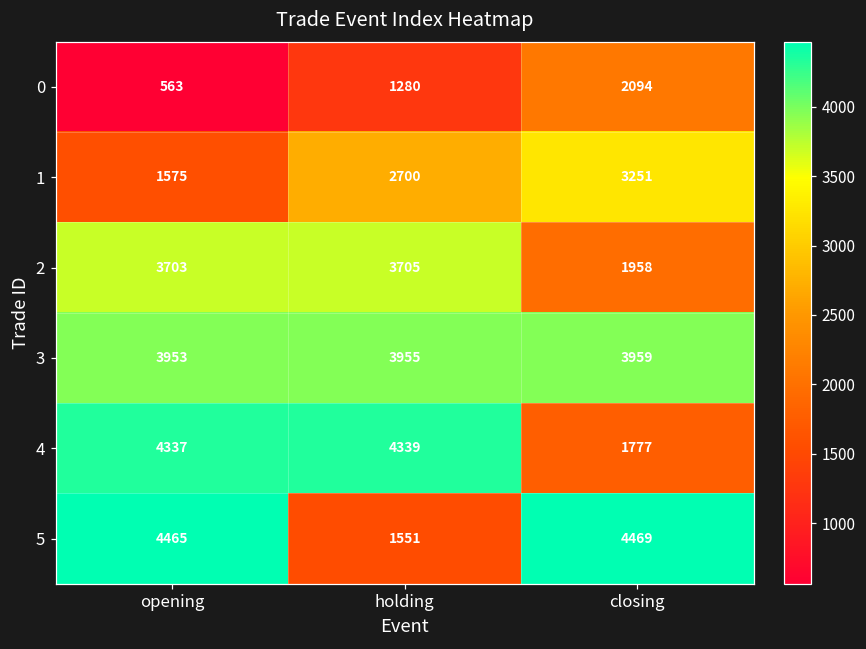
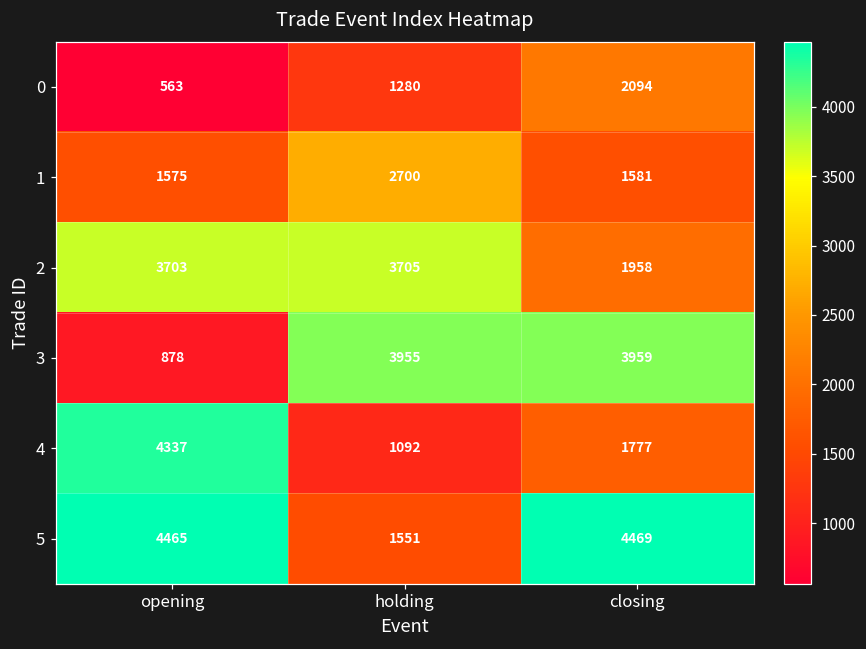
1, closing: 3251 -> 1581
3, opening: 3953 -> 878
4, holding: 4339 -> 1092
